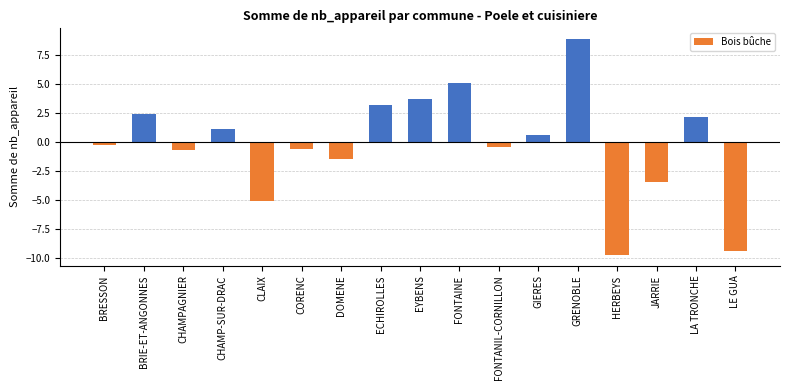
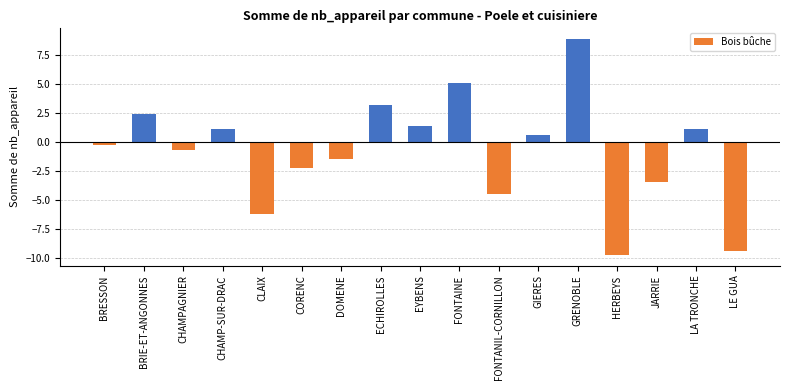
CLAIX: -5.1 -> -6.2
CORENC: -0.6 -> -2.2
EYBENS: 3.7 -> 1.4
FONTANIL-CORNILLON: -0.4 -> -4.5
LA TRONCHE: 2.2 -> 1.1
